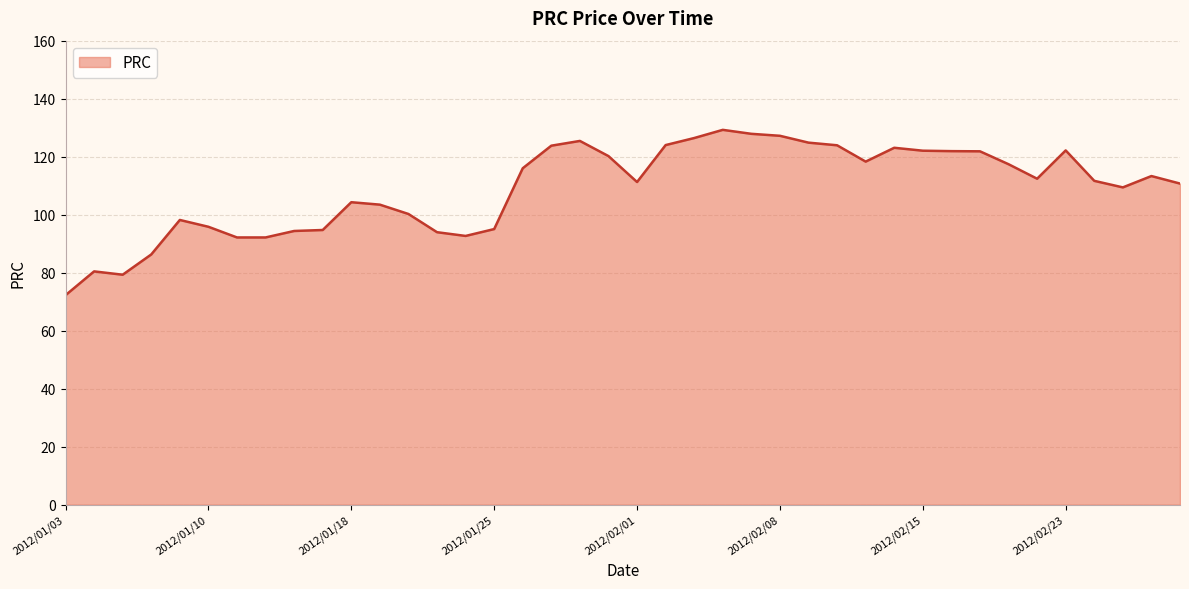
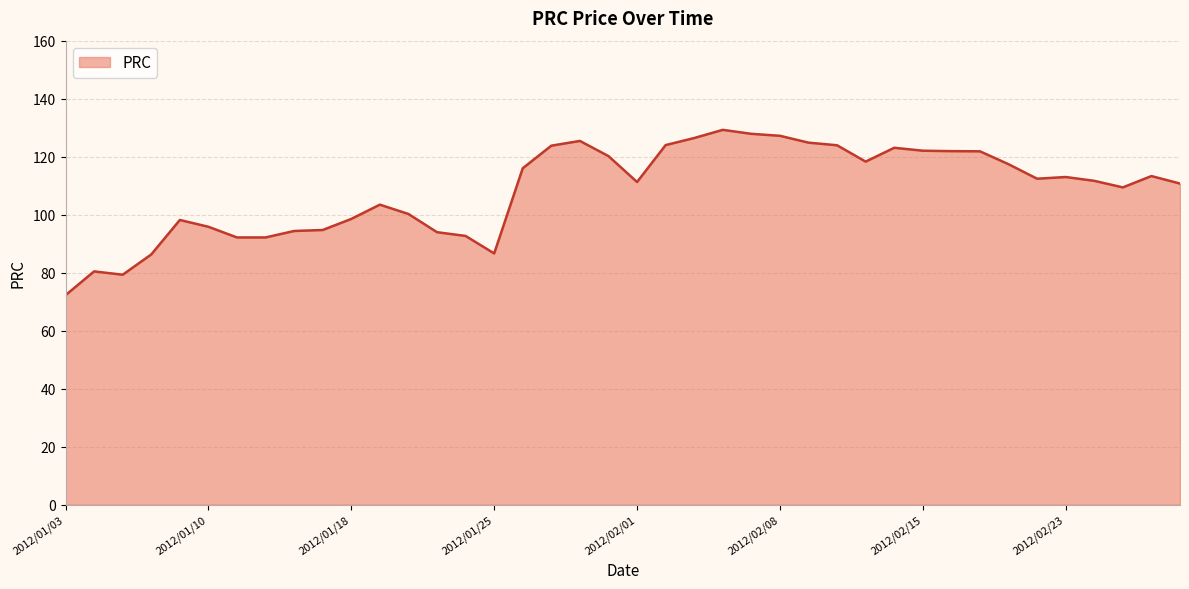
2012/01/18: 104 -> 99
2012/01/25: 95 -> 87
2012/02/23: 122 -> 113
